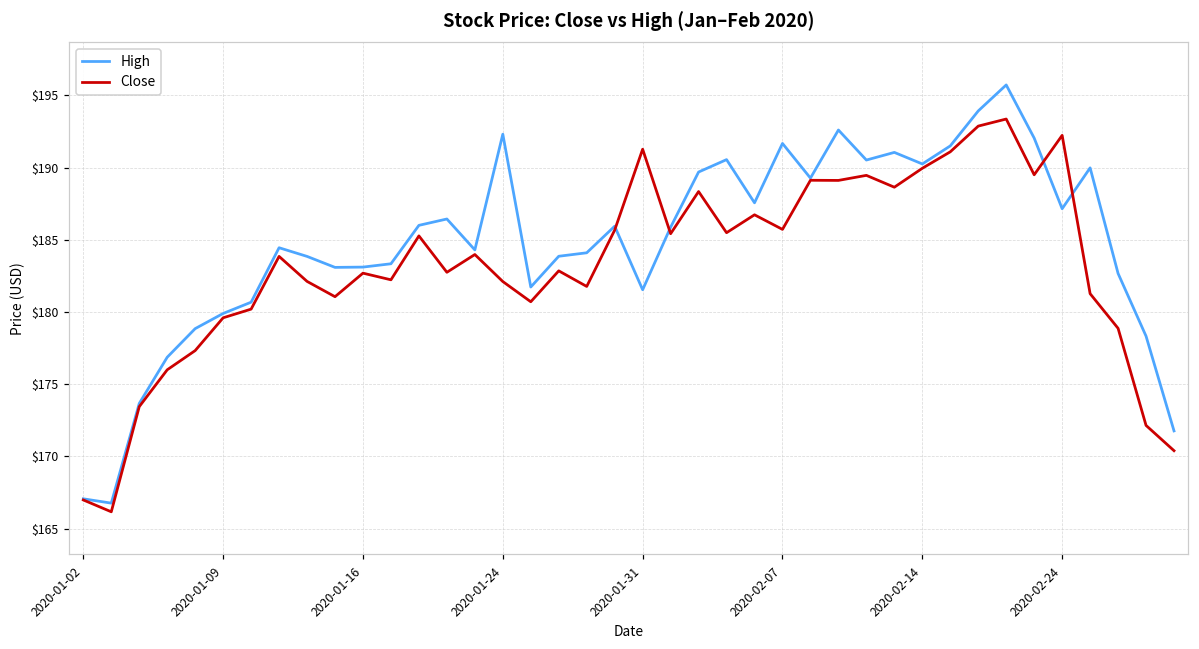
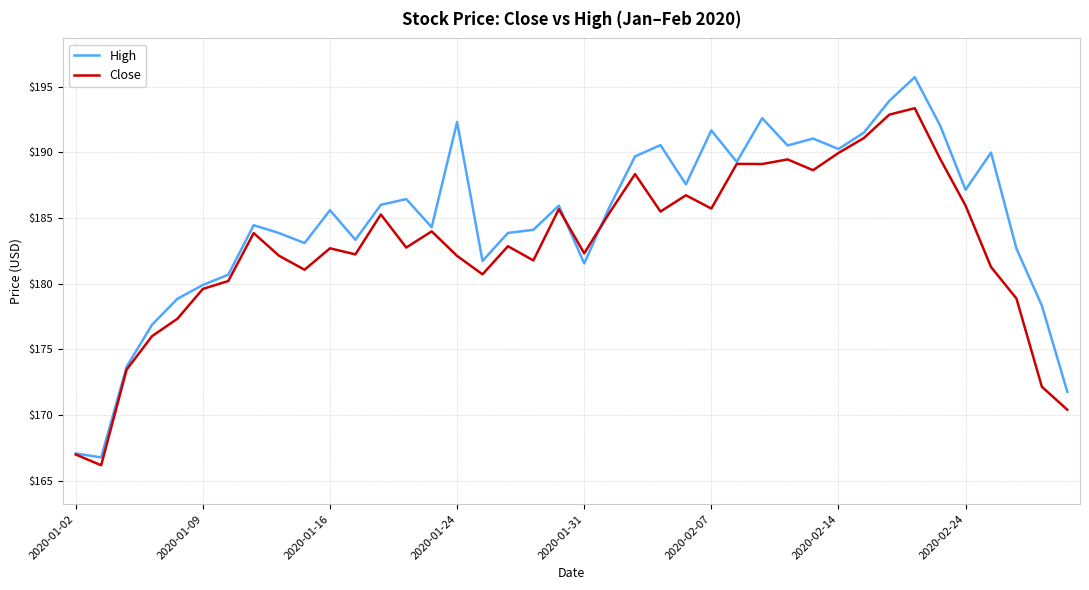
High, 2020-01-16: $183.1 -> $185.6
Close, 2020-01-31: $191.3 -> $182.3
Close, 2020-02-24: $192.2 -> $185.9
